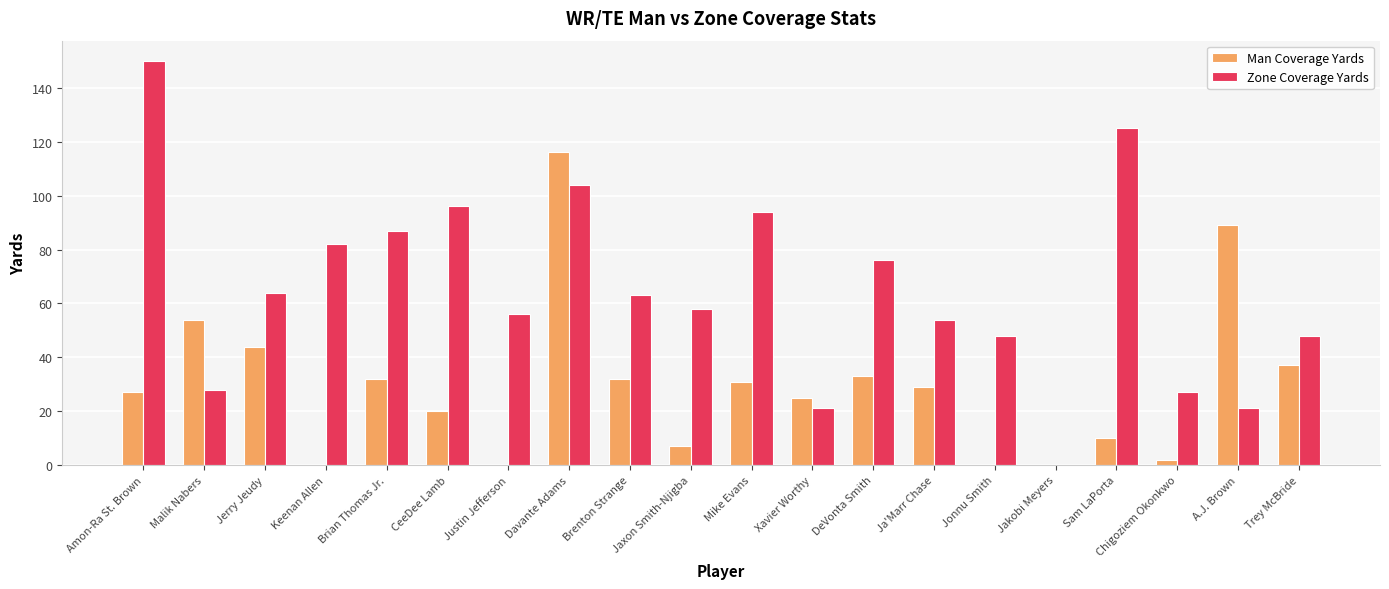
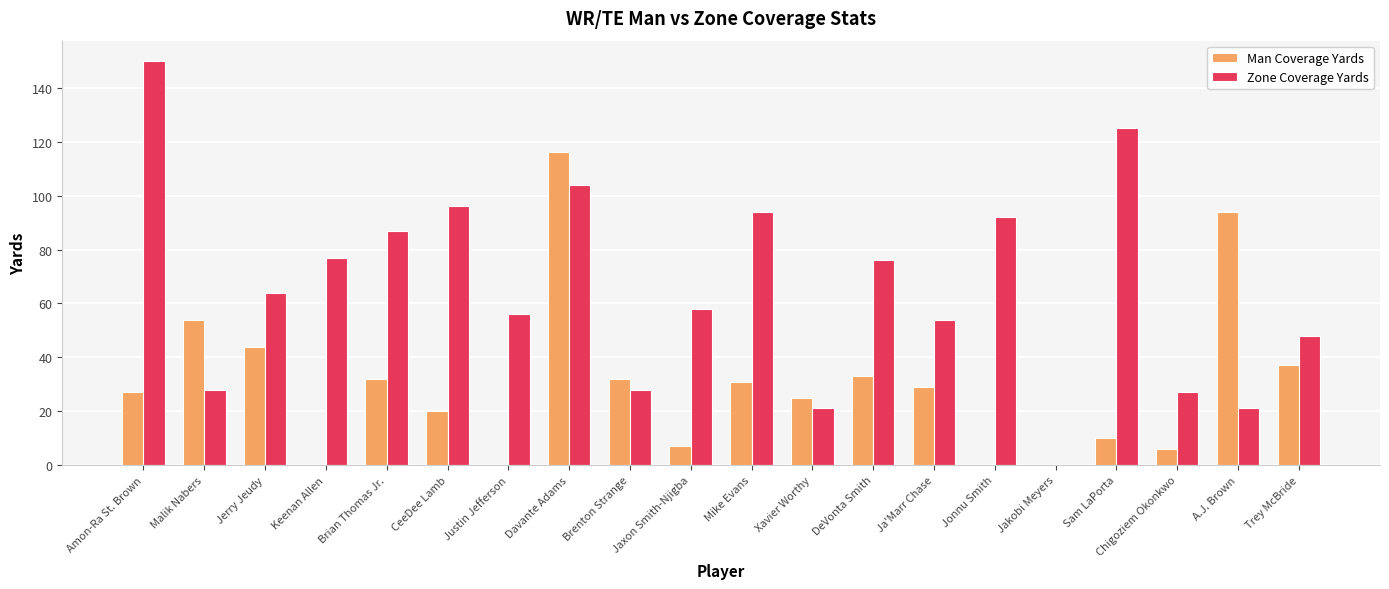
Zone Coverage Yards, Keenan Allen: 82 -> 77
Zone Coverage Yards, Brenton Strange: 63 -> 28
Zone Coverage Yards, Jonnu Smith: 48 -> 92
Man Coverage Yards, Chigoziem Okonkwo: 2 -> 6
Man Coverage Yards, A.J. Brown: 89 -> 94
